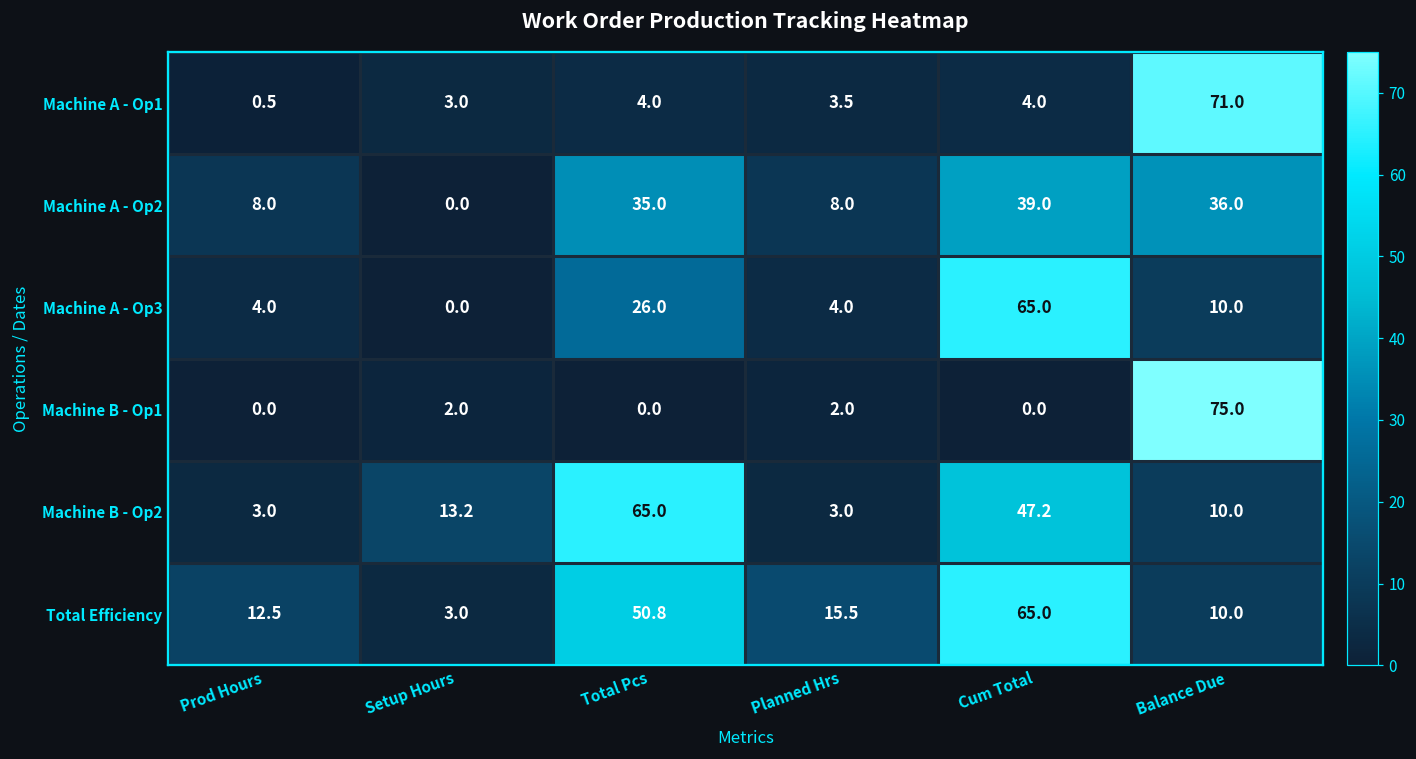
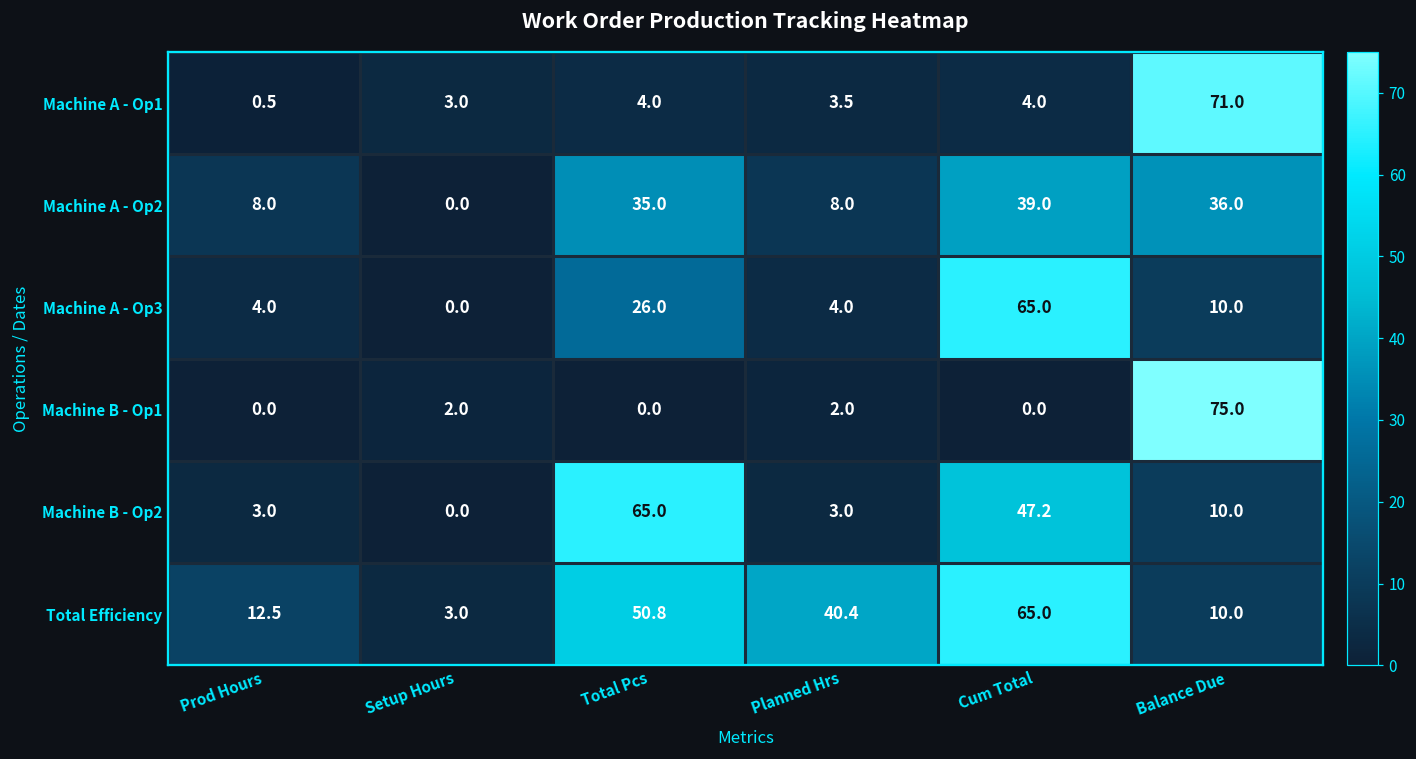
Machine B - Op2, Setup Hours: 13.2 -> 0.0
Total Efficiency, Planned Hrs: 15.5 -> 40.4
